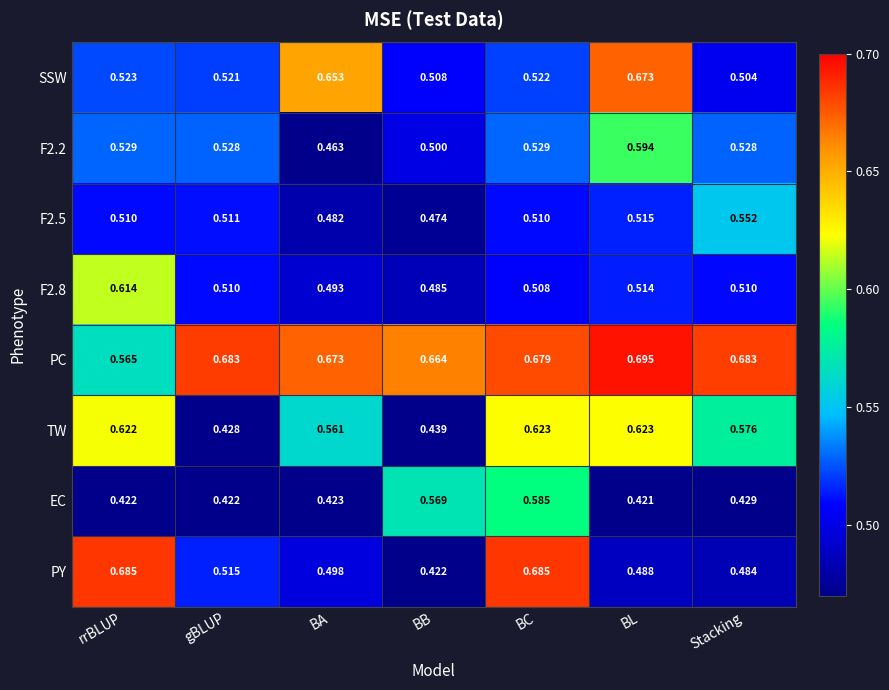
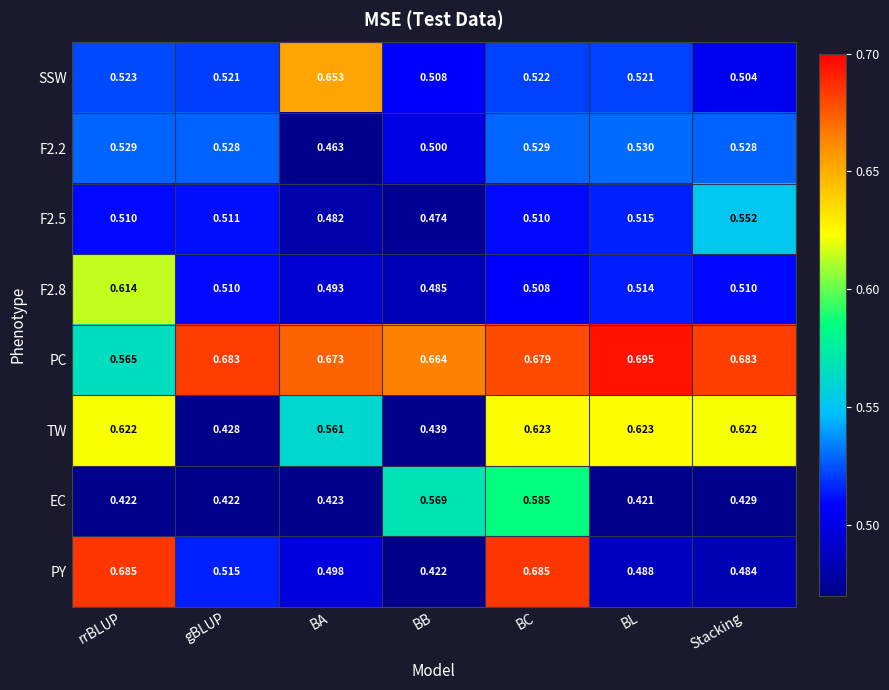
SSW, BL: 0.673 -> 0.521
F2.2, BL: 0.594 -> 0.530
TW, Stacking: 0.576 -> 0.622
